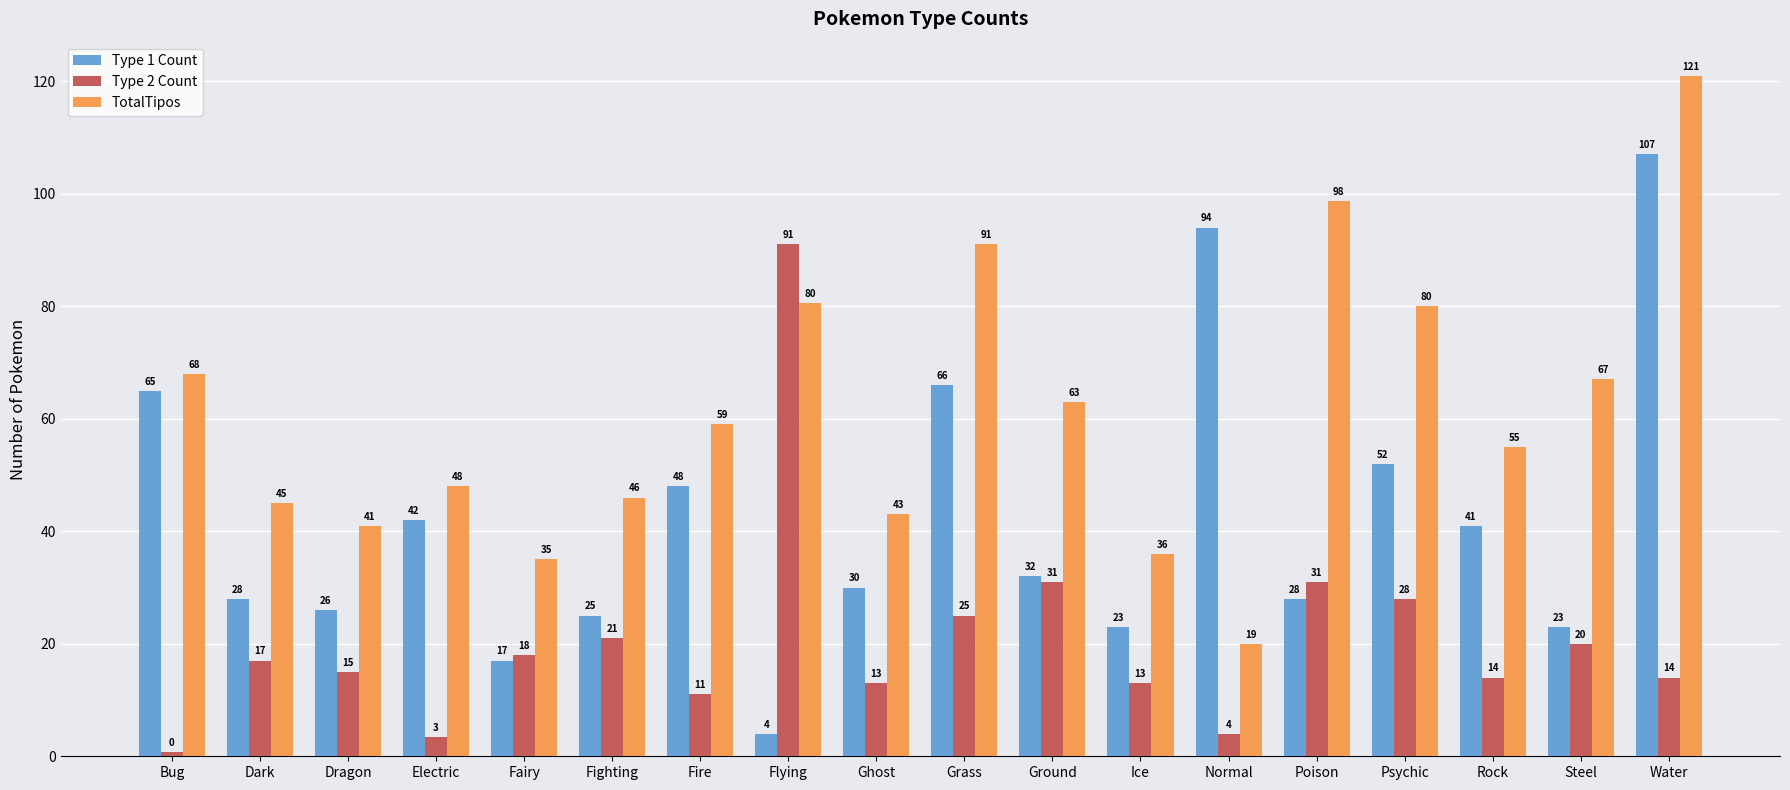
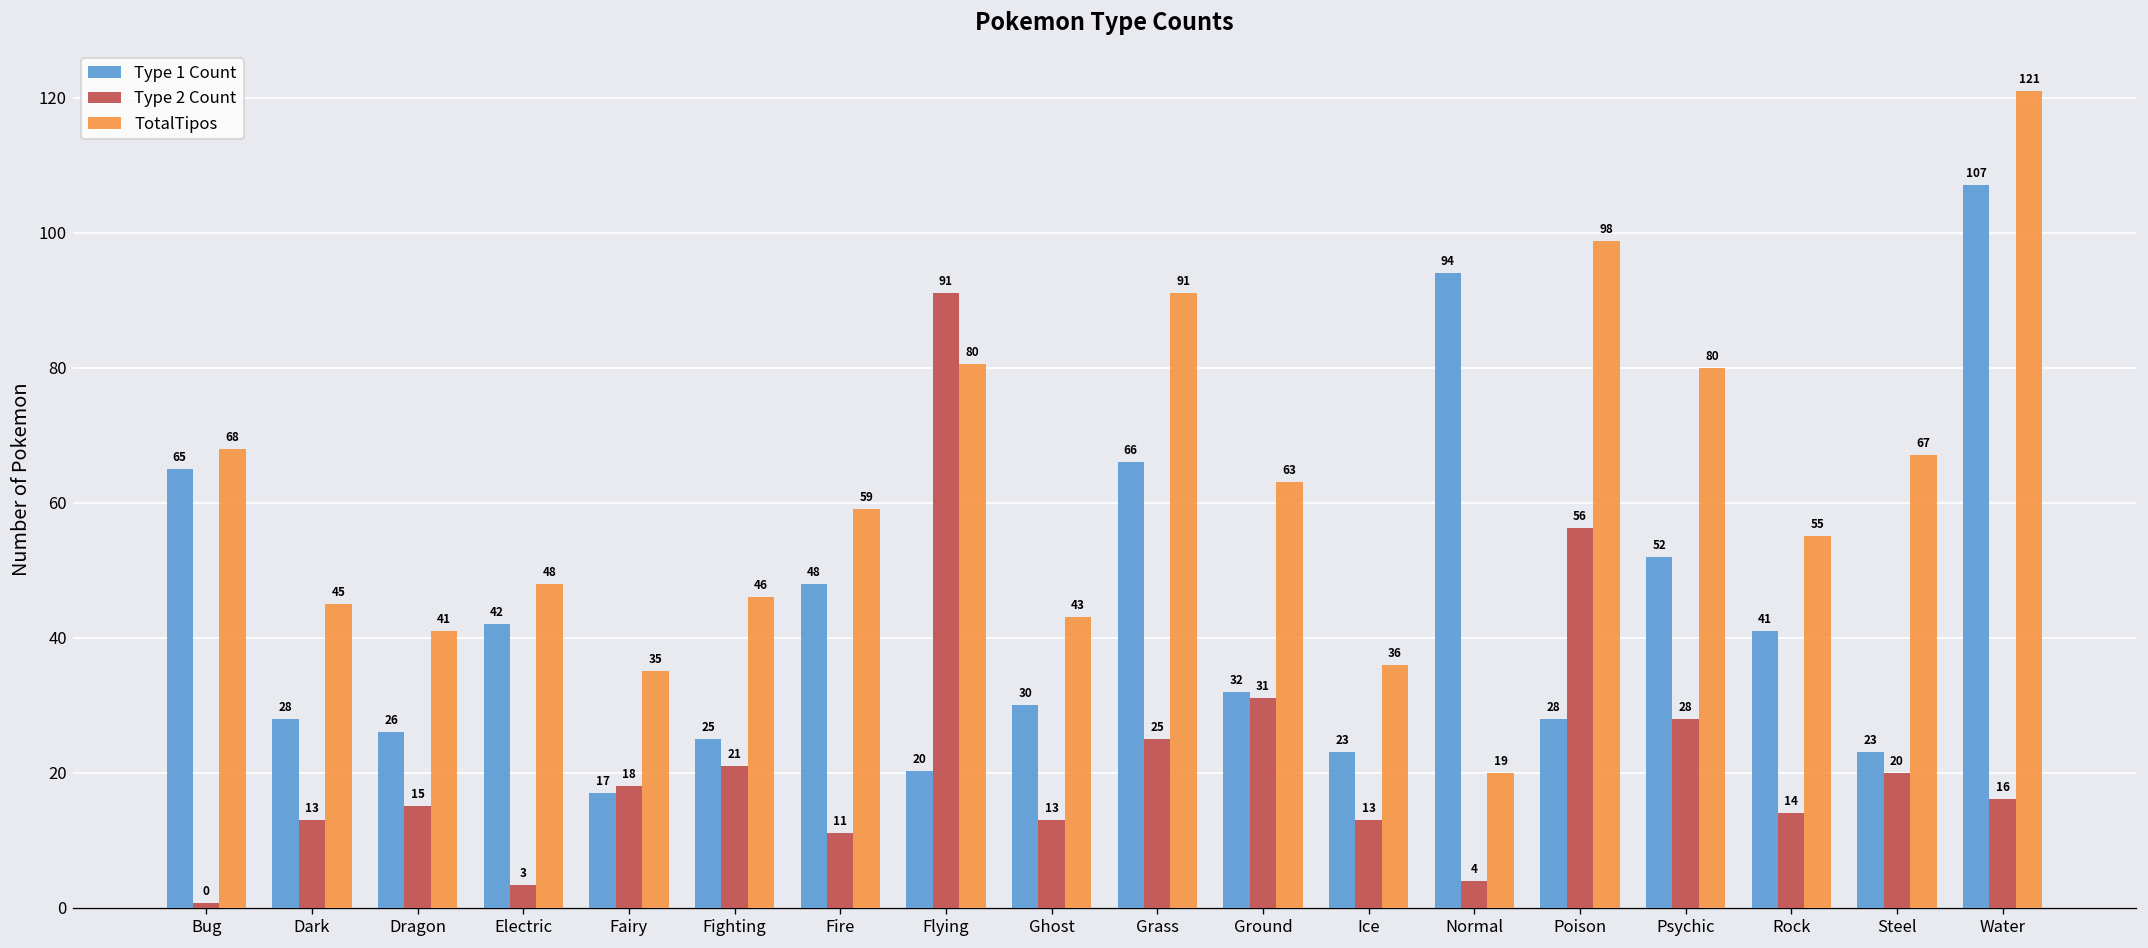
Type 2 Count, Dark: 17 -> 13
Type 1 Count, Flying: 4 -> 20
Type 2 Count, Poison: 31 -> 56
Type 2 Count, Water: 14 -> 16
